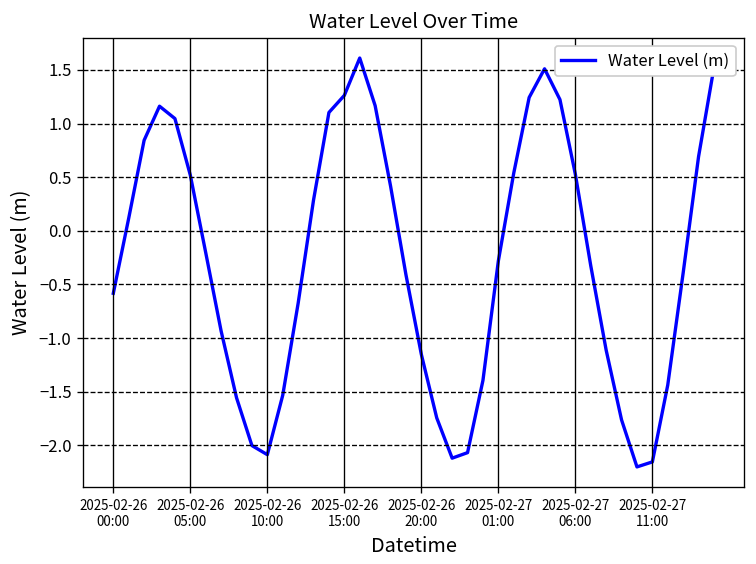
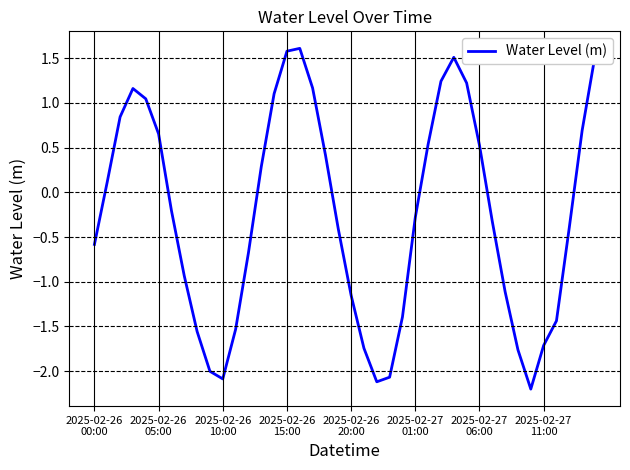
2025-02-26 05:00: 0.5 -> 0.7
2025-02-26 15:00: 1.3 -> 1.6
2025-02-27 11:00: -2.2 -> -1.7
